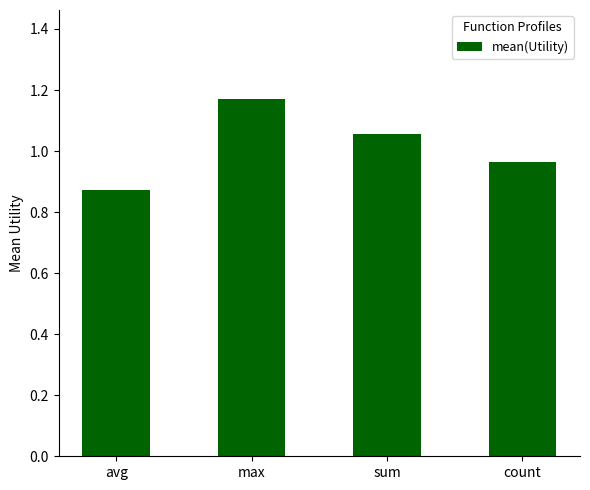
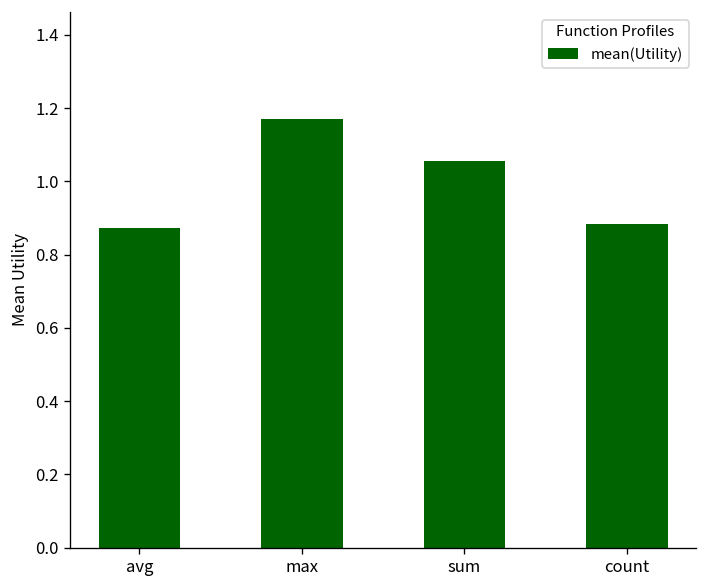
count: 0.96 -> 0.88
